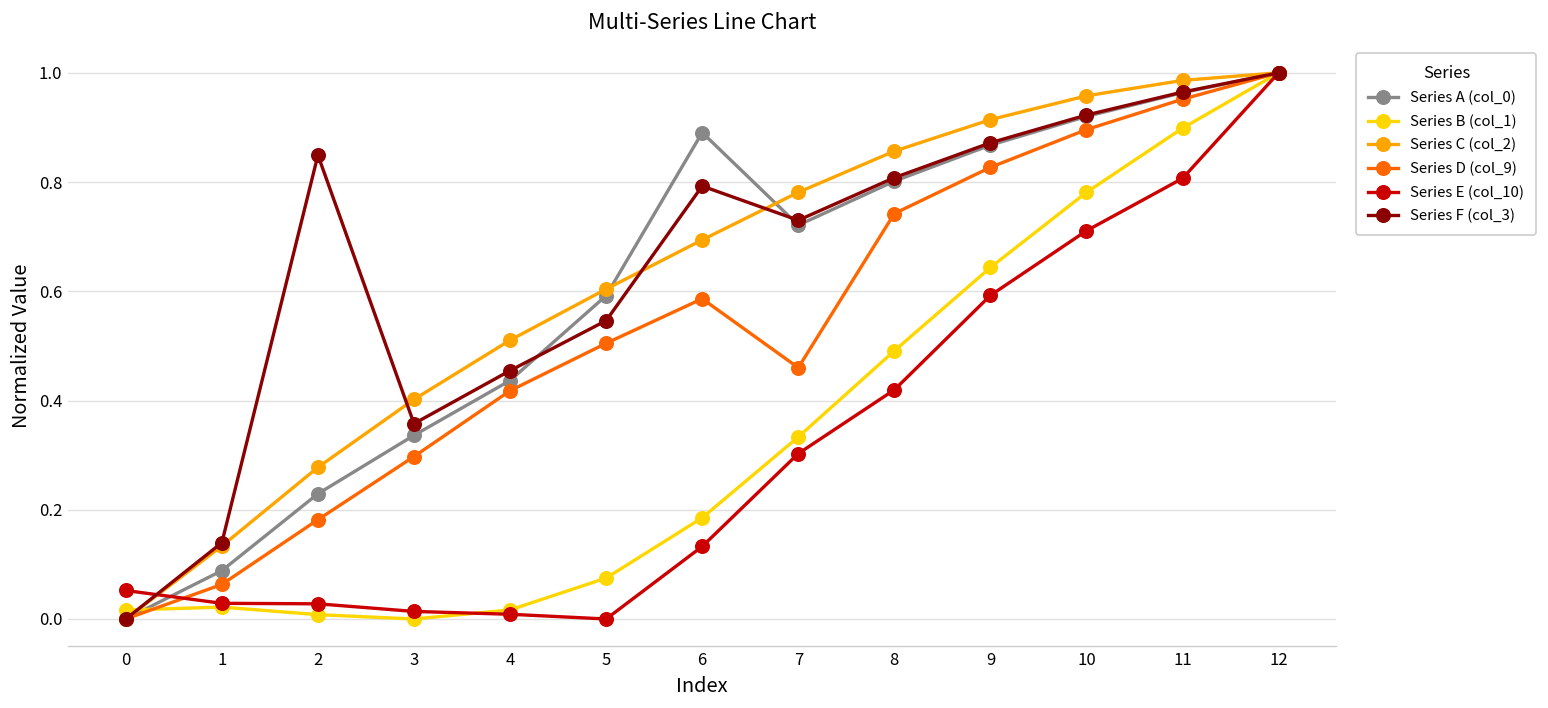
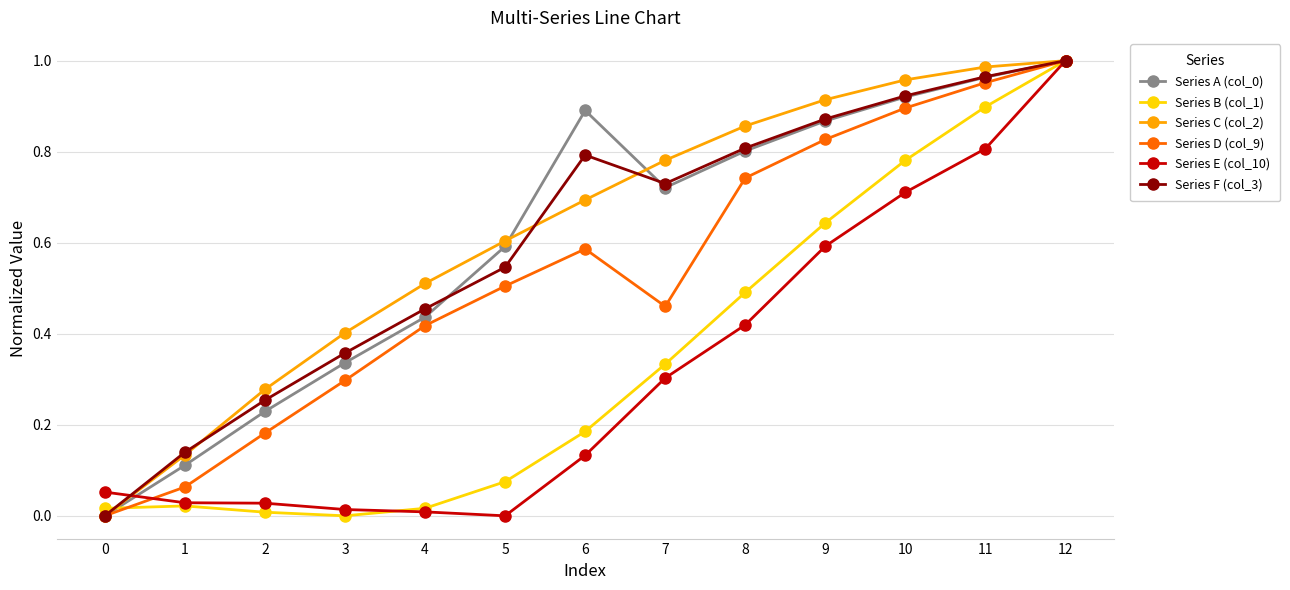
Series A (col_0), 1: 0.09 -> 0.11
Series F (col_3), 2: 0.85 -> 0.25
